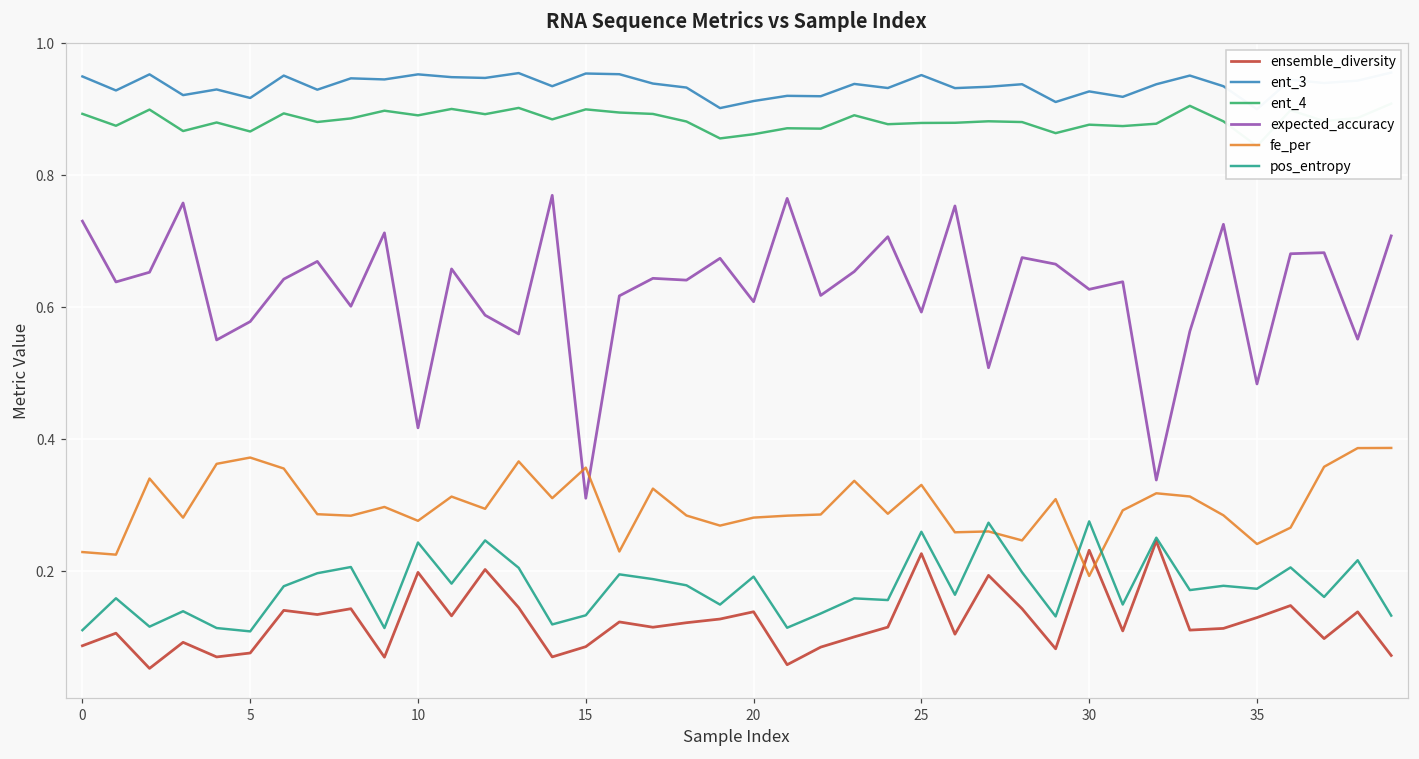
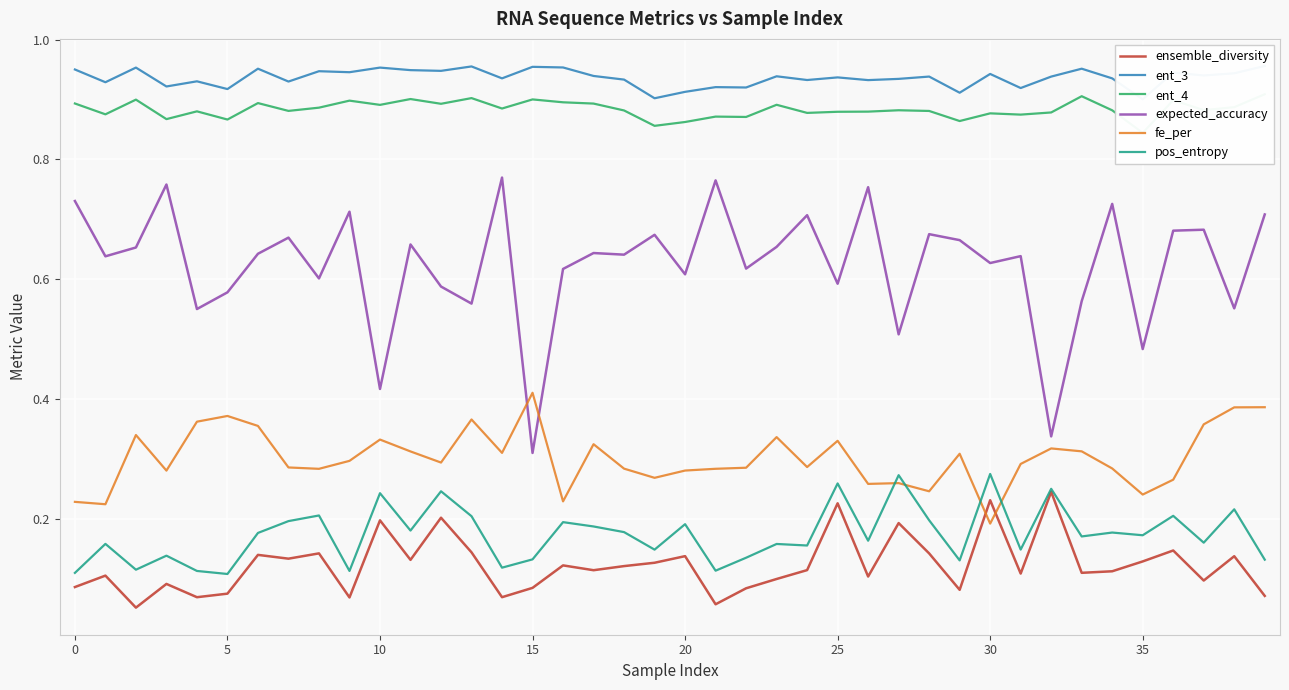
fe_per, 10: 0.28 -> 0.33
fe_per, 15: 0.36 -> 0.41
ent_3, 25: 0.95 -> 0.94
ent_3, 30: 0.93 -> 0.94
